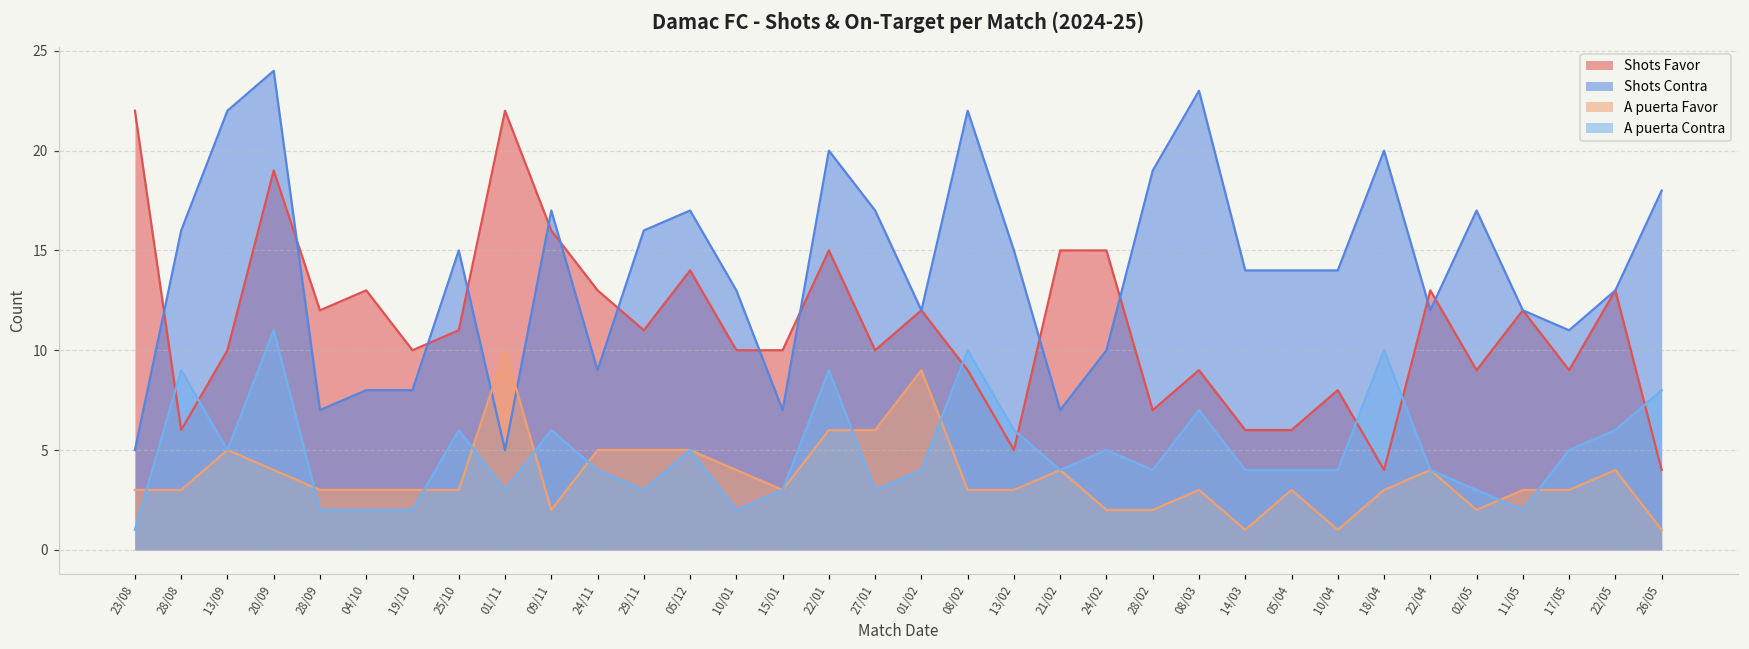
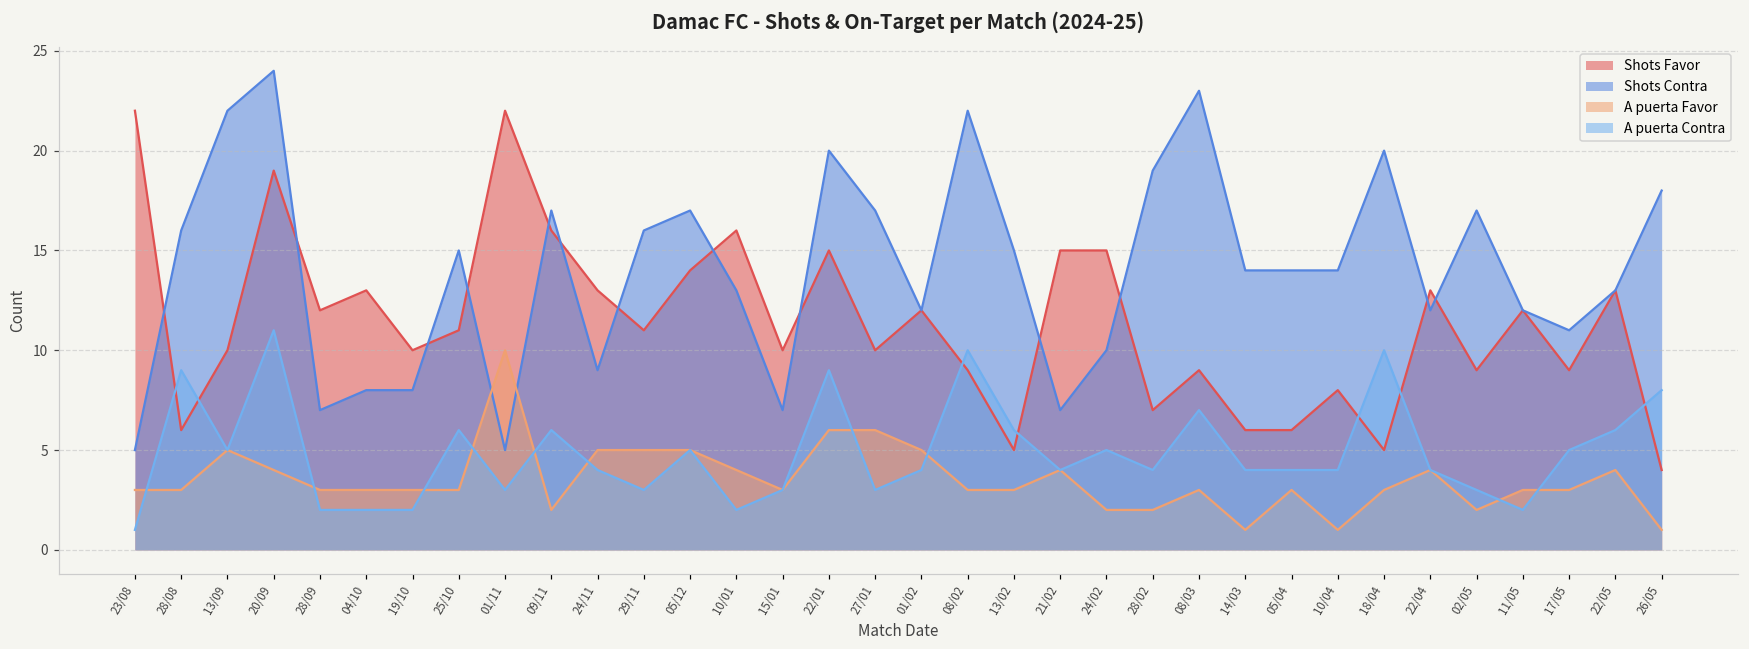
Shots Favor, 10/01: 10 -> 16
A puerta Favor, 01/02: 9 -> 5
Shots Favor, 18/04: 4 -> 5
